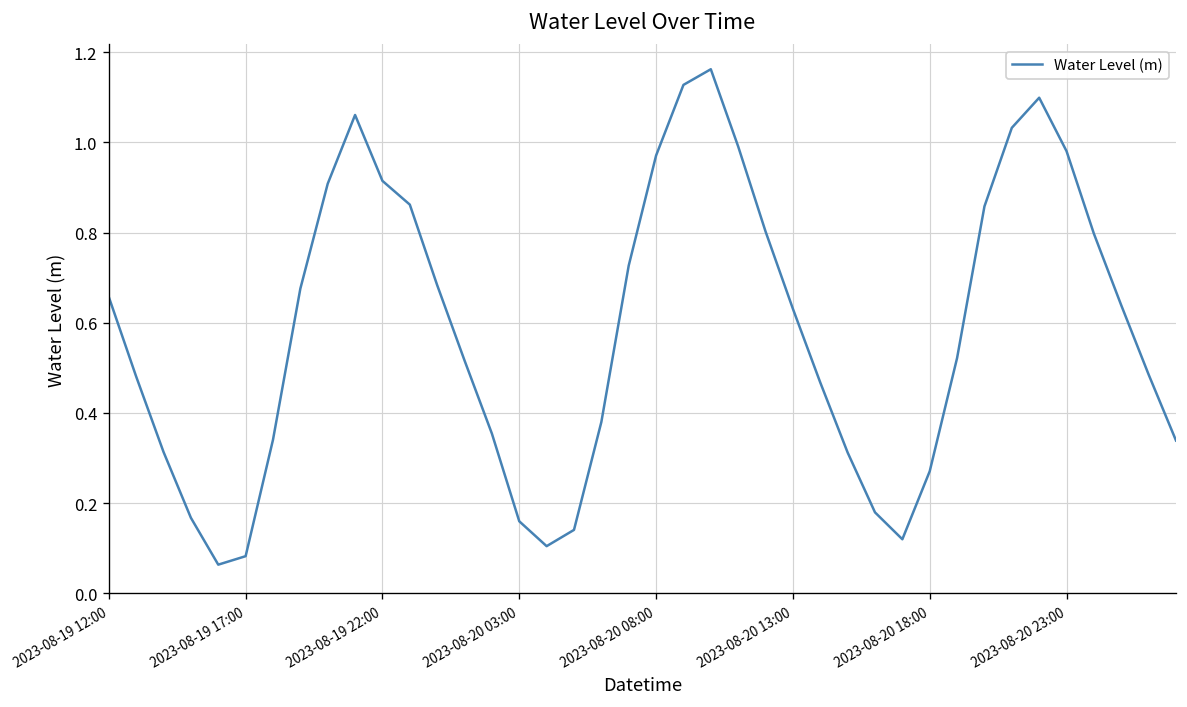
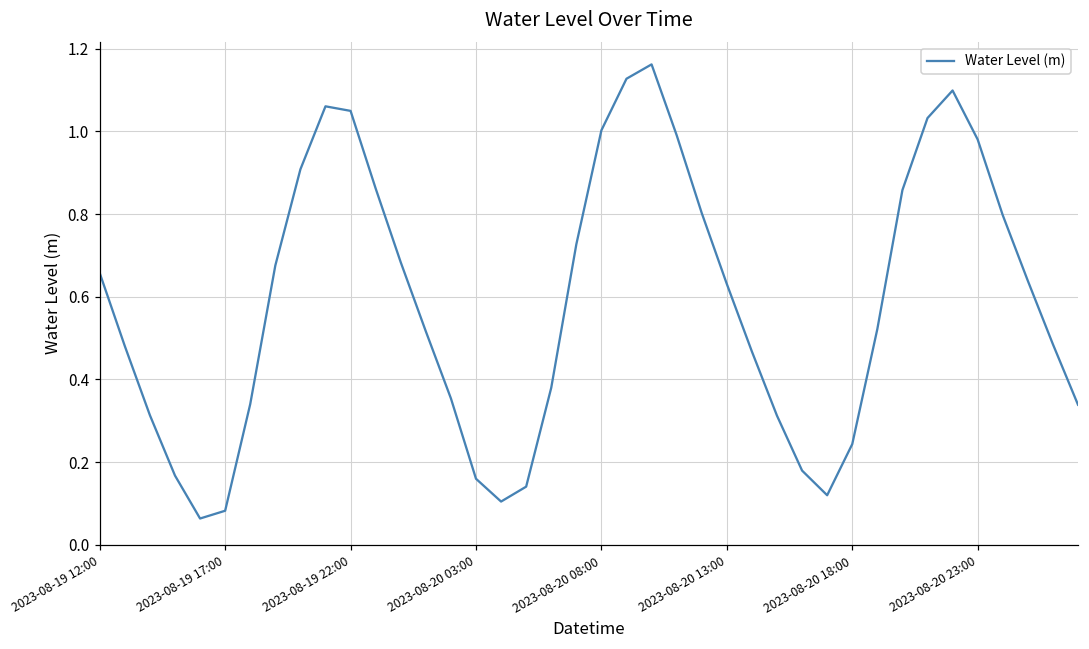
2023-08-19 22:00: 0.91 -> 1.05
2023-08-20 08:00: 0.97 -> 1.00
2023-08-20 18:00: 0.27 -> 0.24
